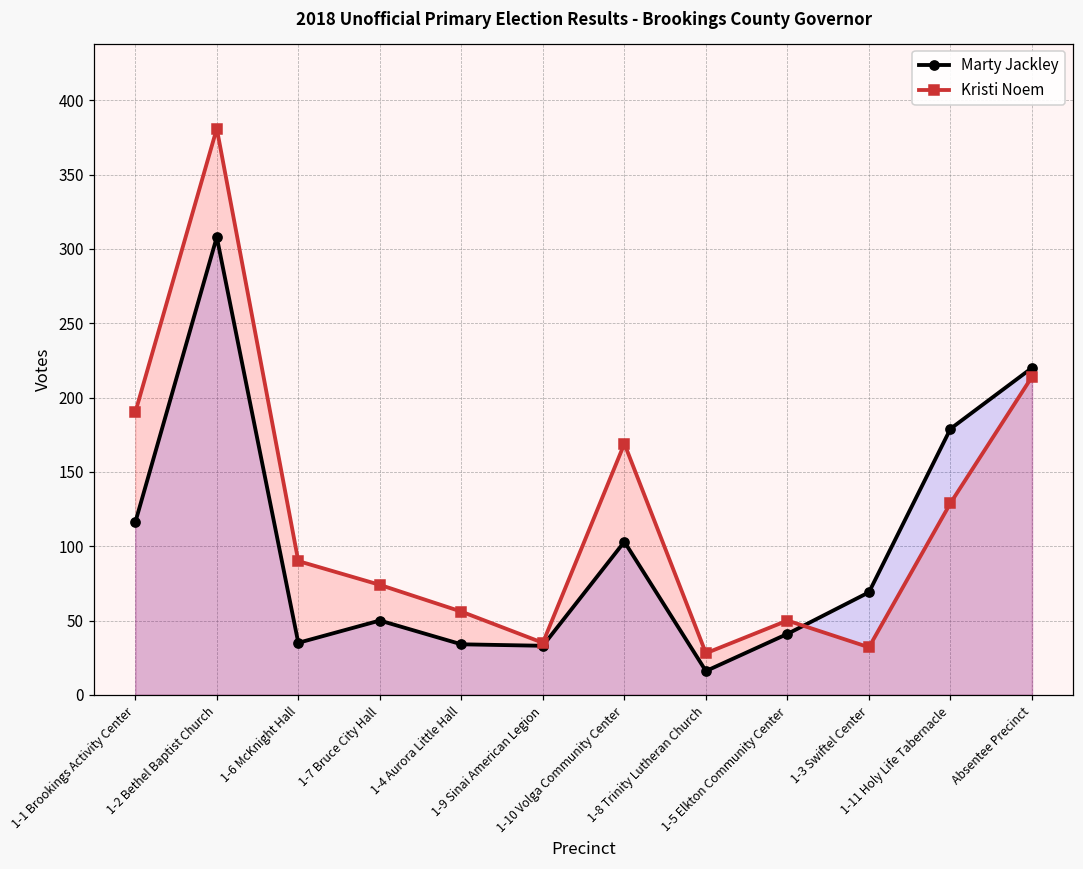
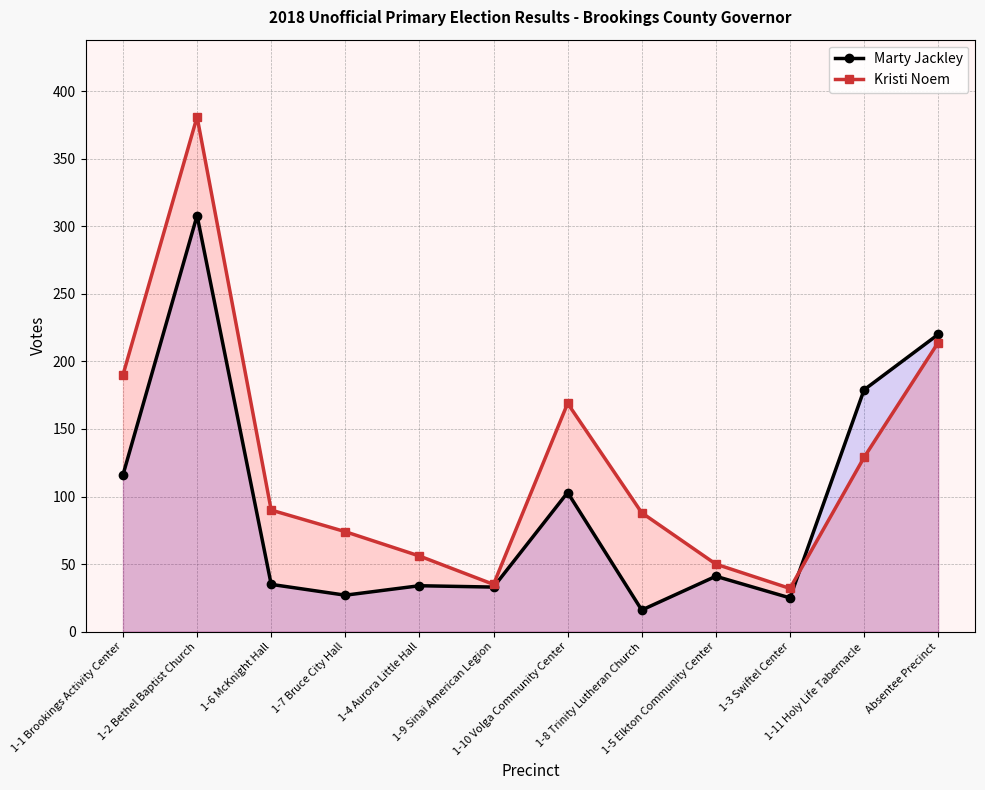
Marty Jackley, 1-7 Bruce City Hall: 50 -> 27
Kristi Noem, 1-8 Trinity Lutheran Church: 28 -> 88
Marty Jackley, 1-3 Swiftel Center: 69 -> 25
